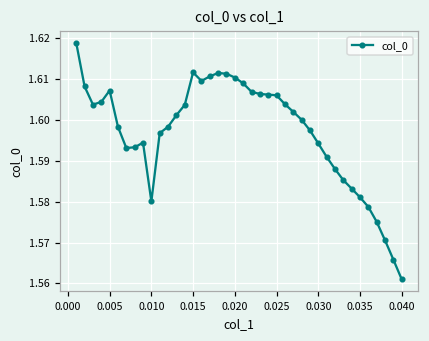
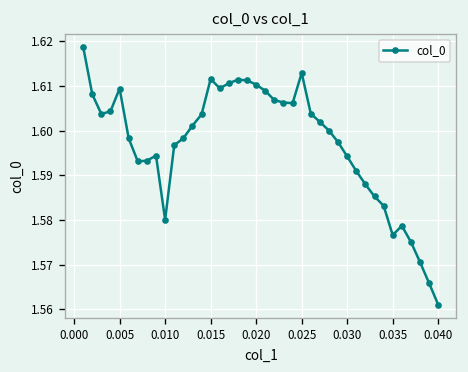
0.005: 1.607 -> 1.609
0.025: 1.606 -> 1.613
0.035: 1.581 -> 1.577
